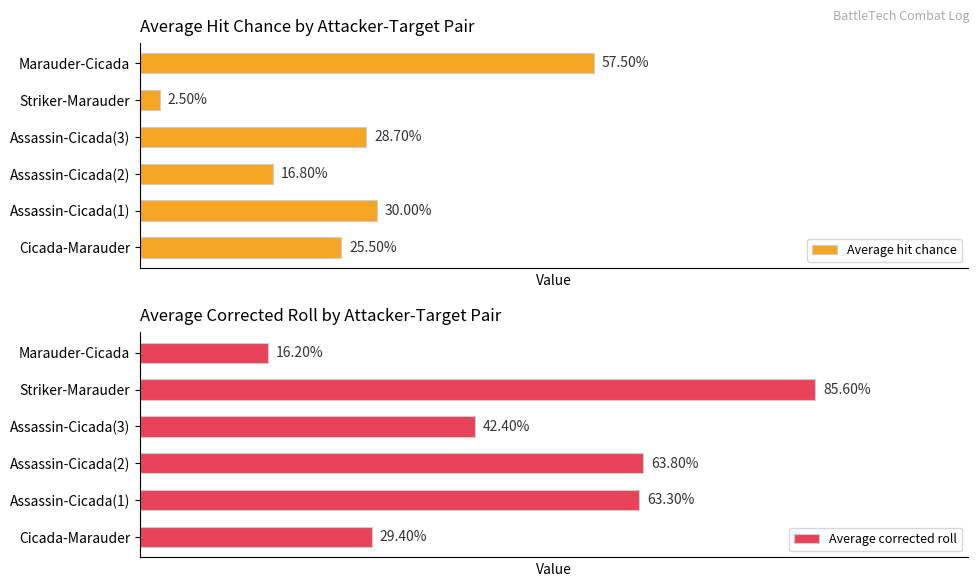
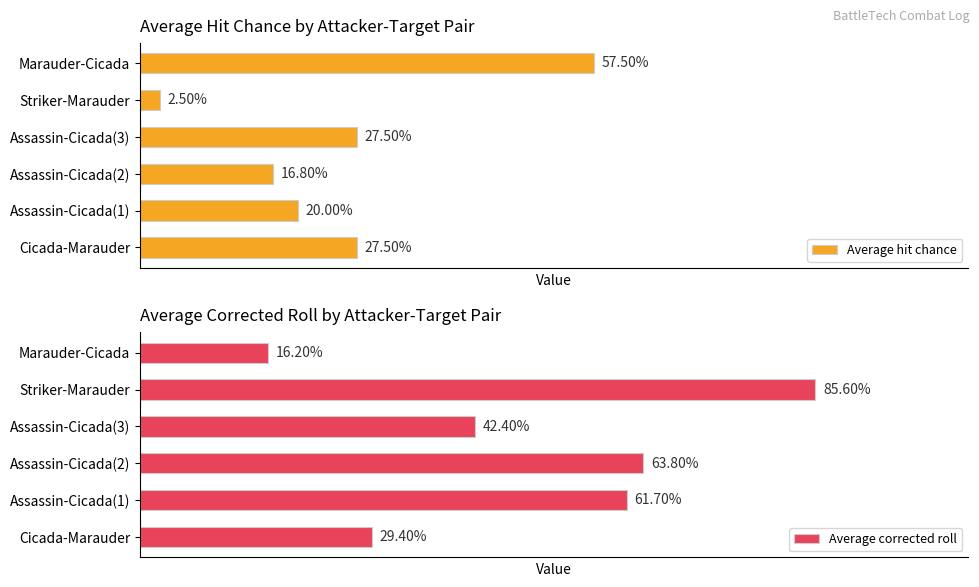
Average Hit Chance by Attacker-Target Pair, Assassin-Cicada(3): 28.70% -> 27.50%
Average Hit Chance by Attacker-Target Pair, Assassin-Cicada(1): 30.00% -> 20.00%
Average Hit Chance by Attacker-Target Pair, Cicada-Marauder: 25.50% -> 27.50%
Average Corrected Roll by Attacker-Target Pair, Assassin-Cicada(1): 63.30% -> 61.70%
